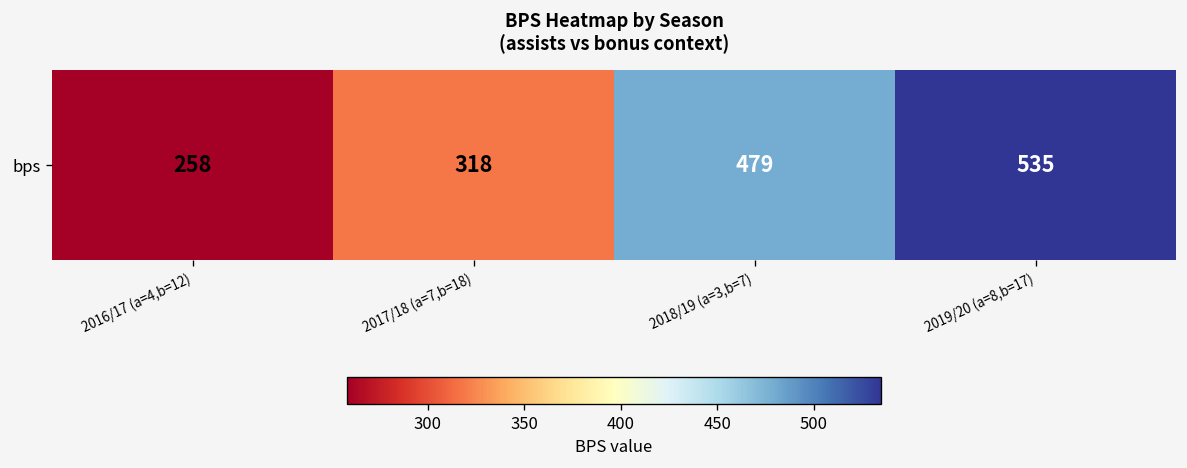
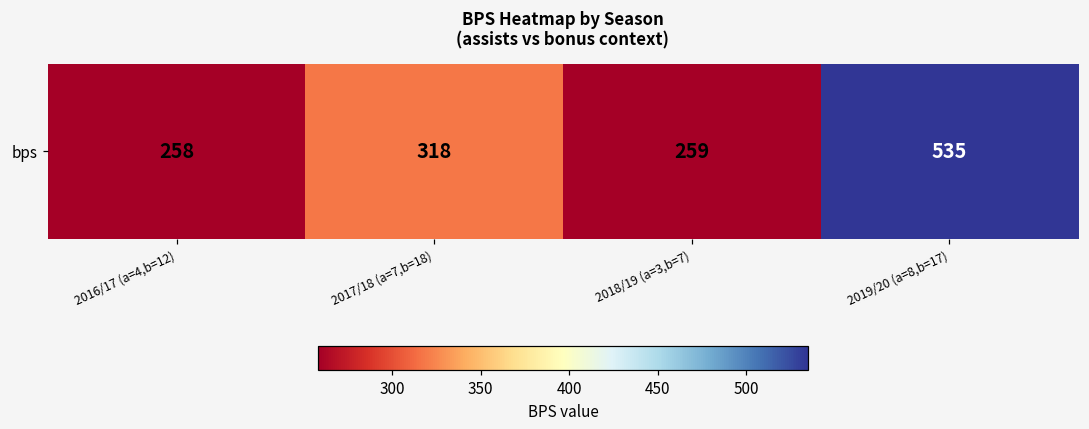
bps, 2018/19 (a=3,b=7): 479 -> 259
